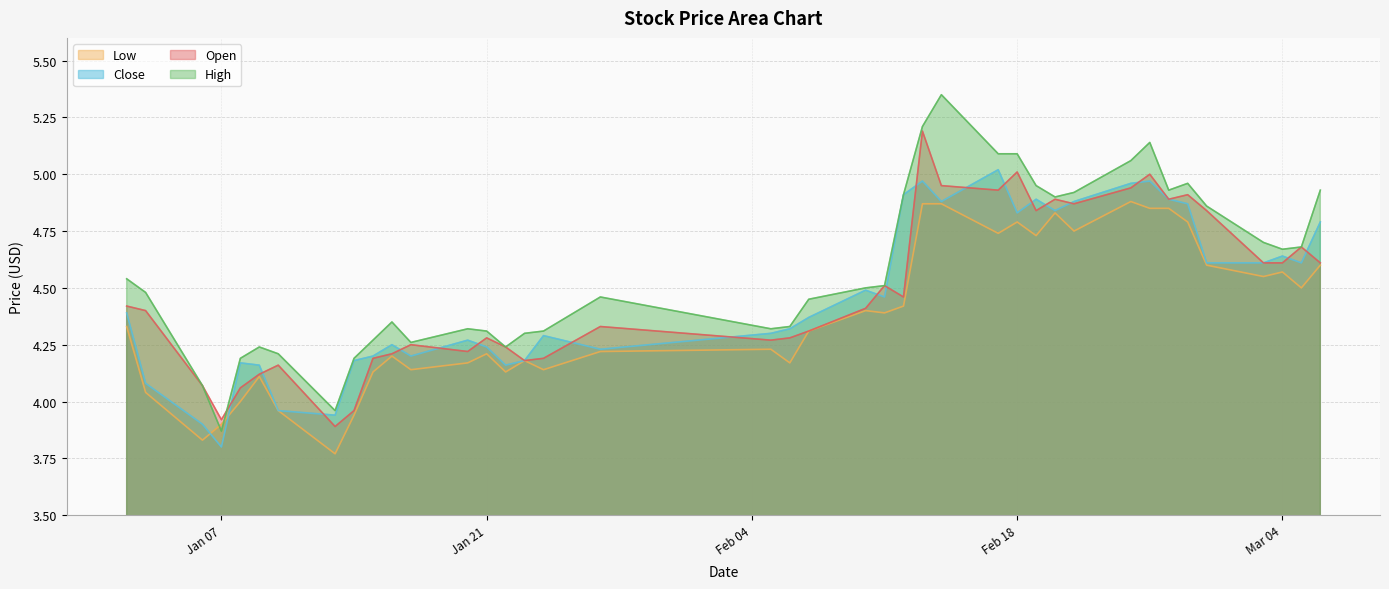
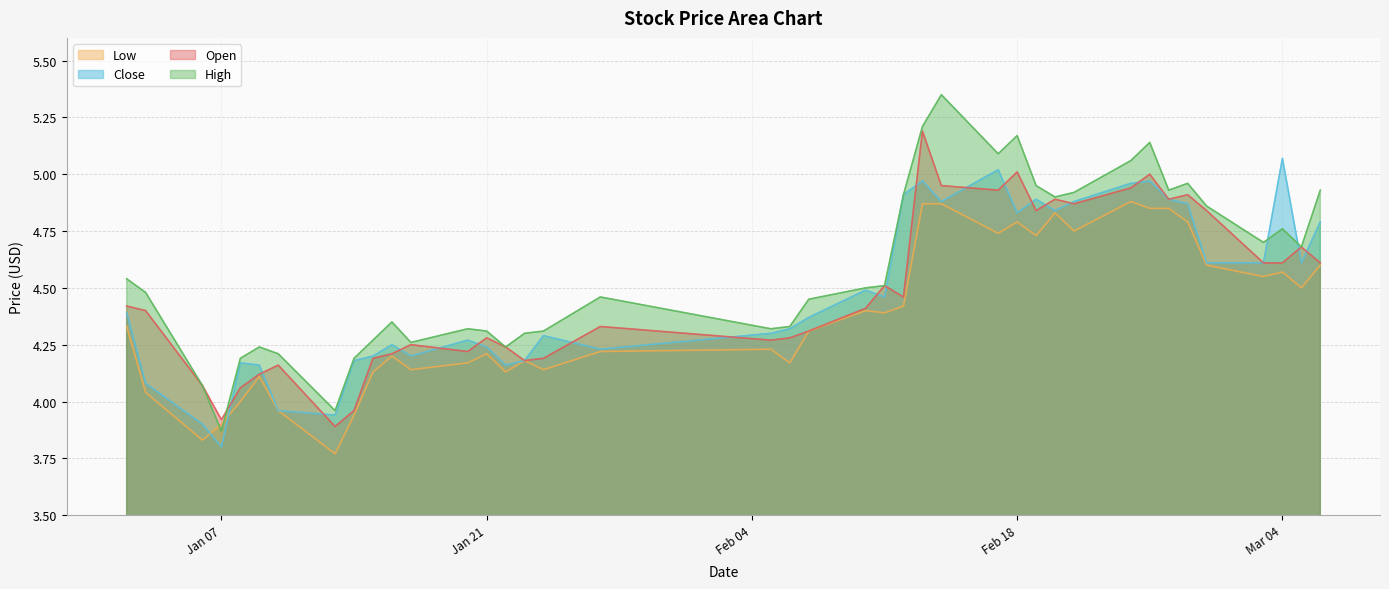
High, Feb 18: 5.09 -> 5.17
Close, Mar 04: 4.64 -> 5.07
High, Mar 04: 4.67 -> 4.76
